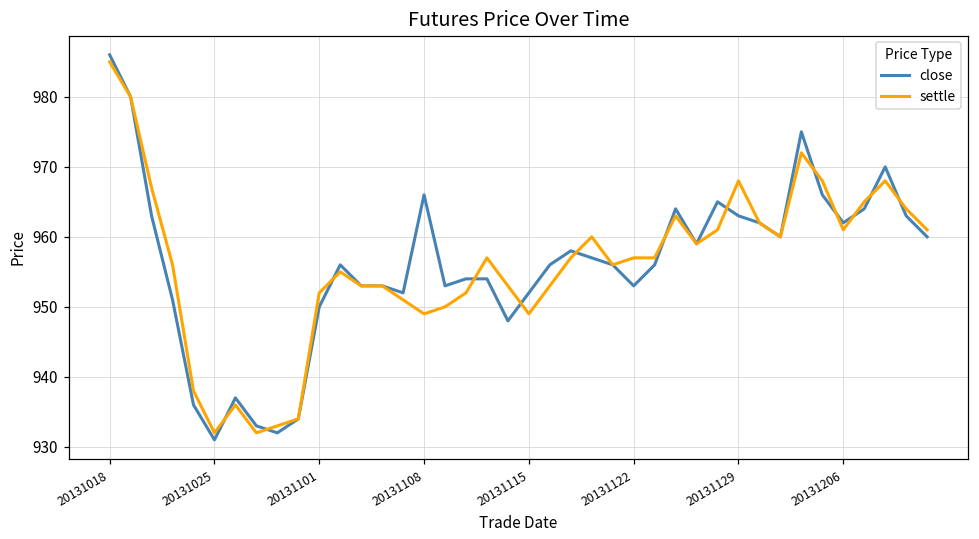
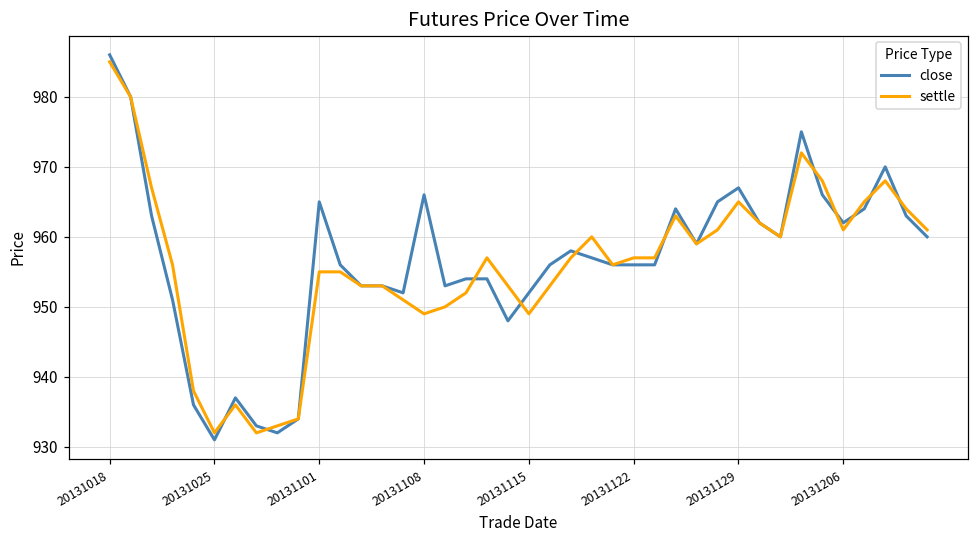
close, 20131101: 950 -> 965
settle, 20131101: 952 -> 955
close, 20131122: 953 -> 956
close, 20131129: 963 -> 967
settle, 20131129: 968 -> 965
